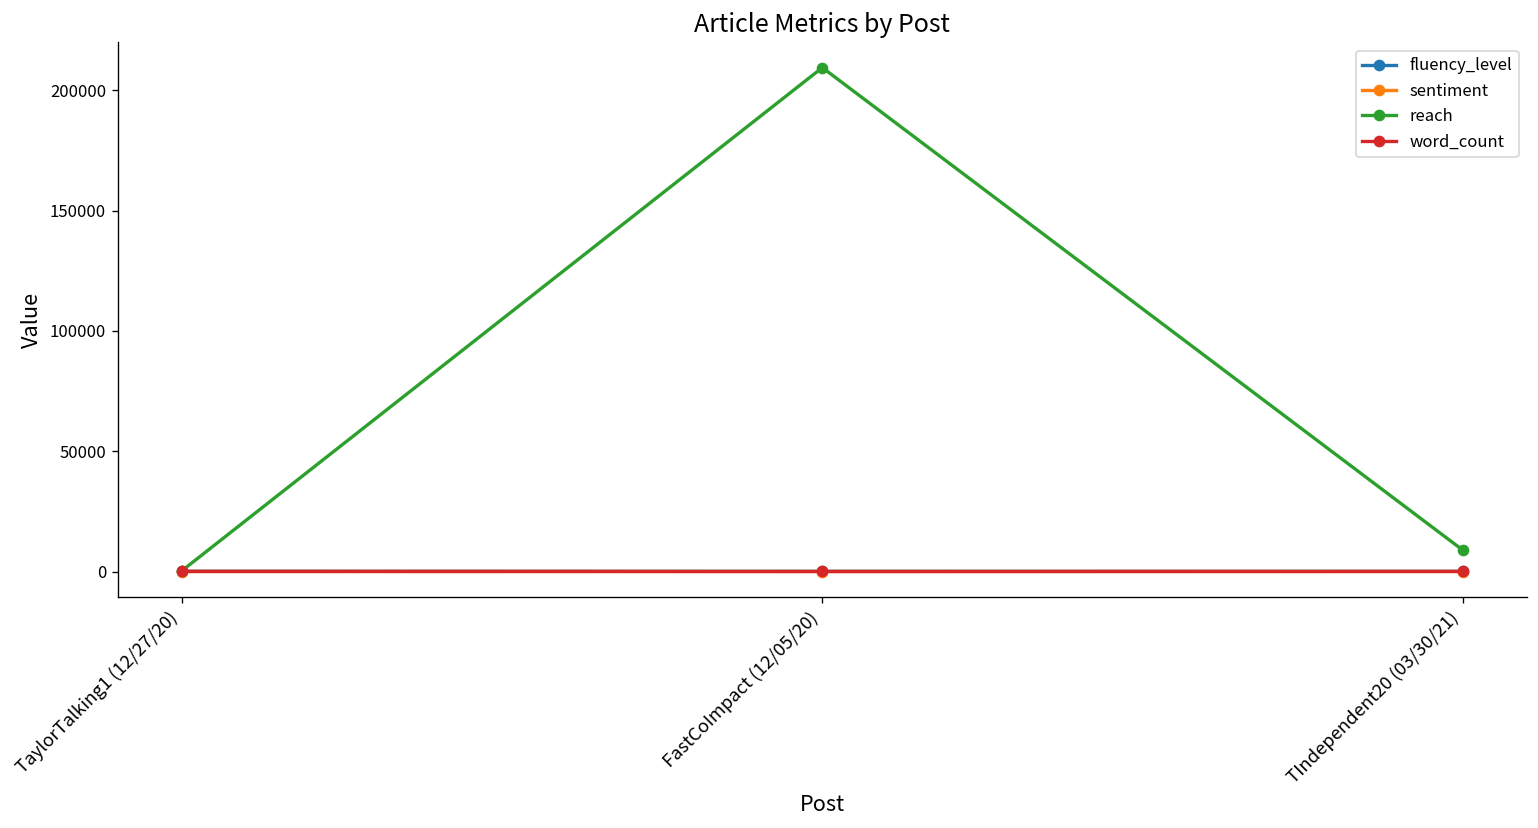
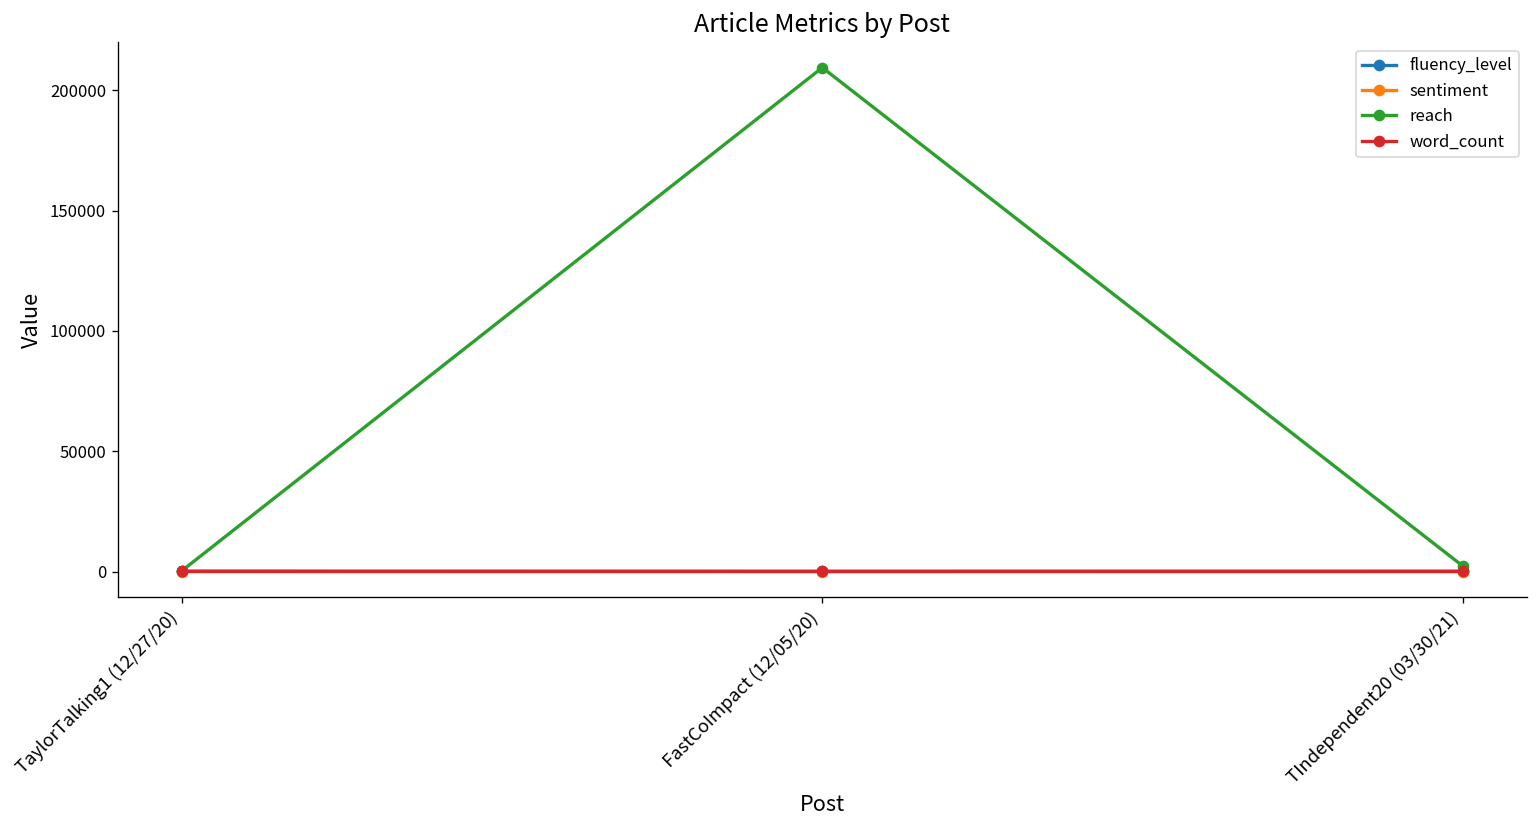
reach, TIndependent20 (03/30/21): 9000 -> 2000
